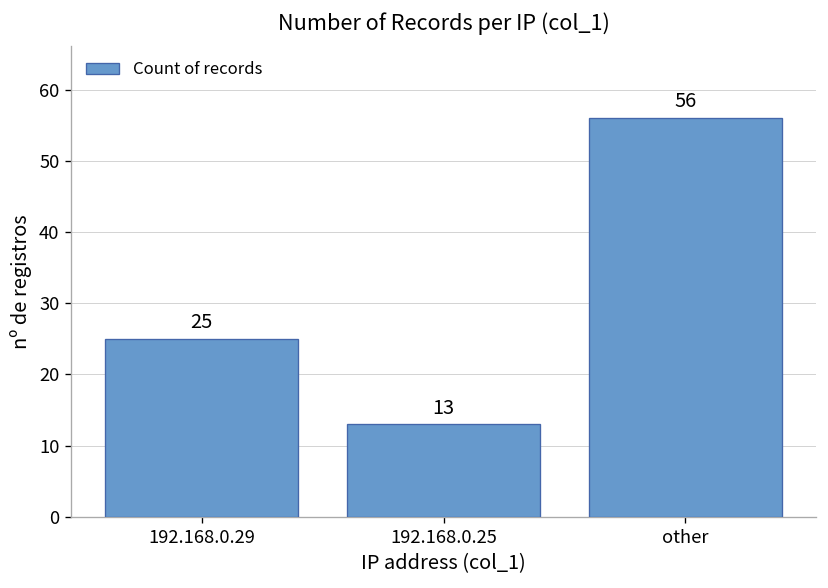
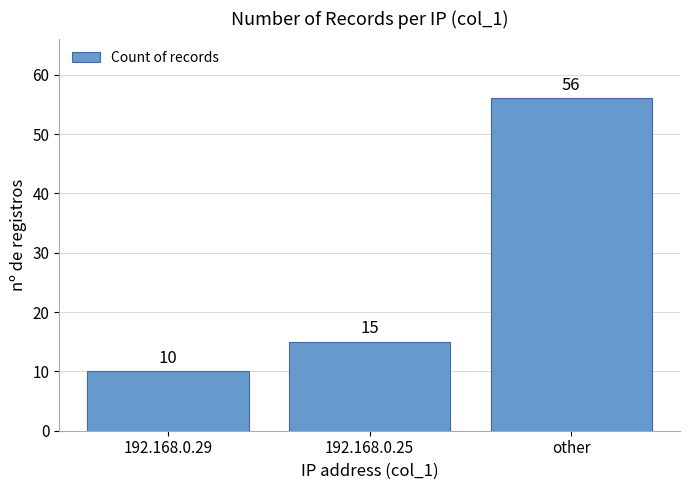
192.168.0.29: 25 -> 10
192.168.0.25: 13 -> 15
